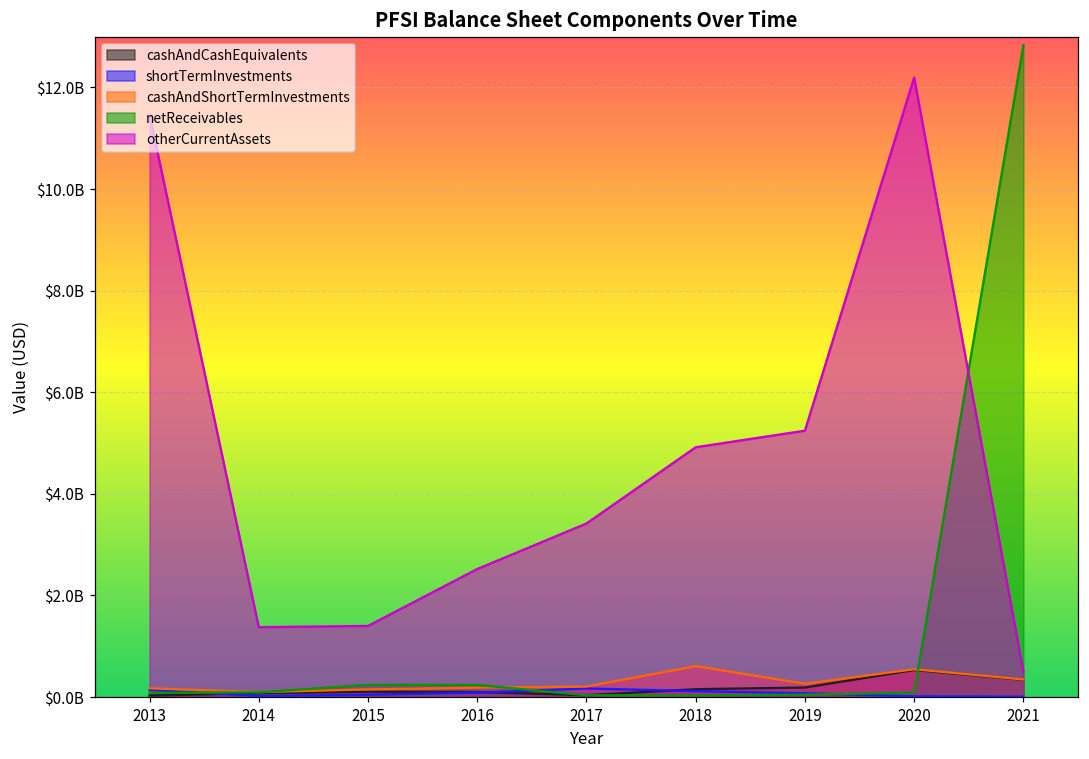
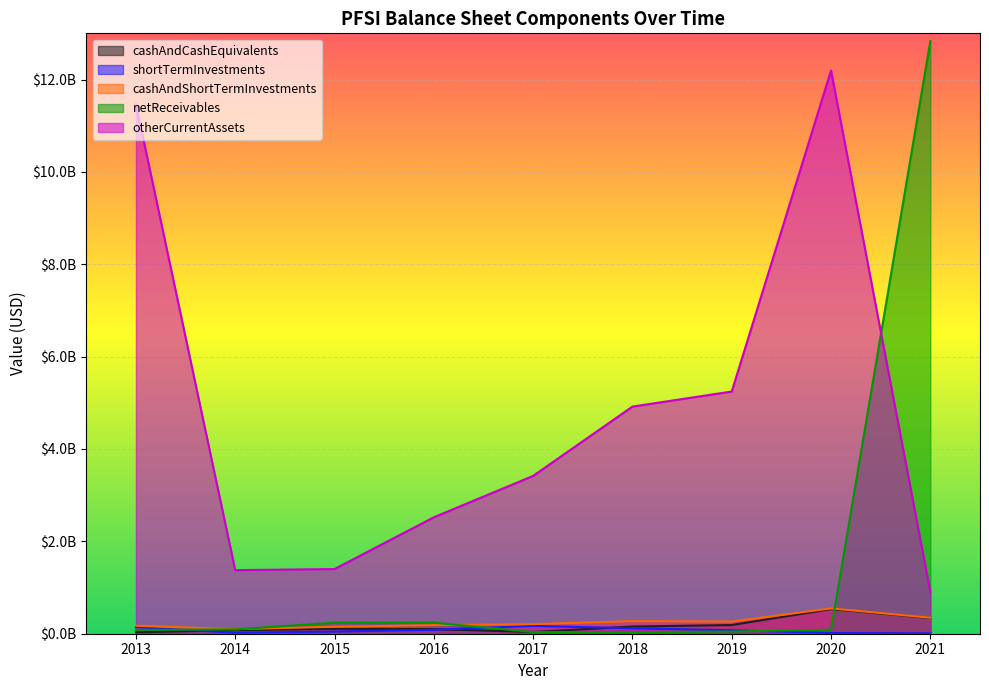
cashAndShortTermInvestments, 2018: $600000000 -> $300000000
otherCurrentAssets, 2021: $500000000 -> $900000000
